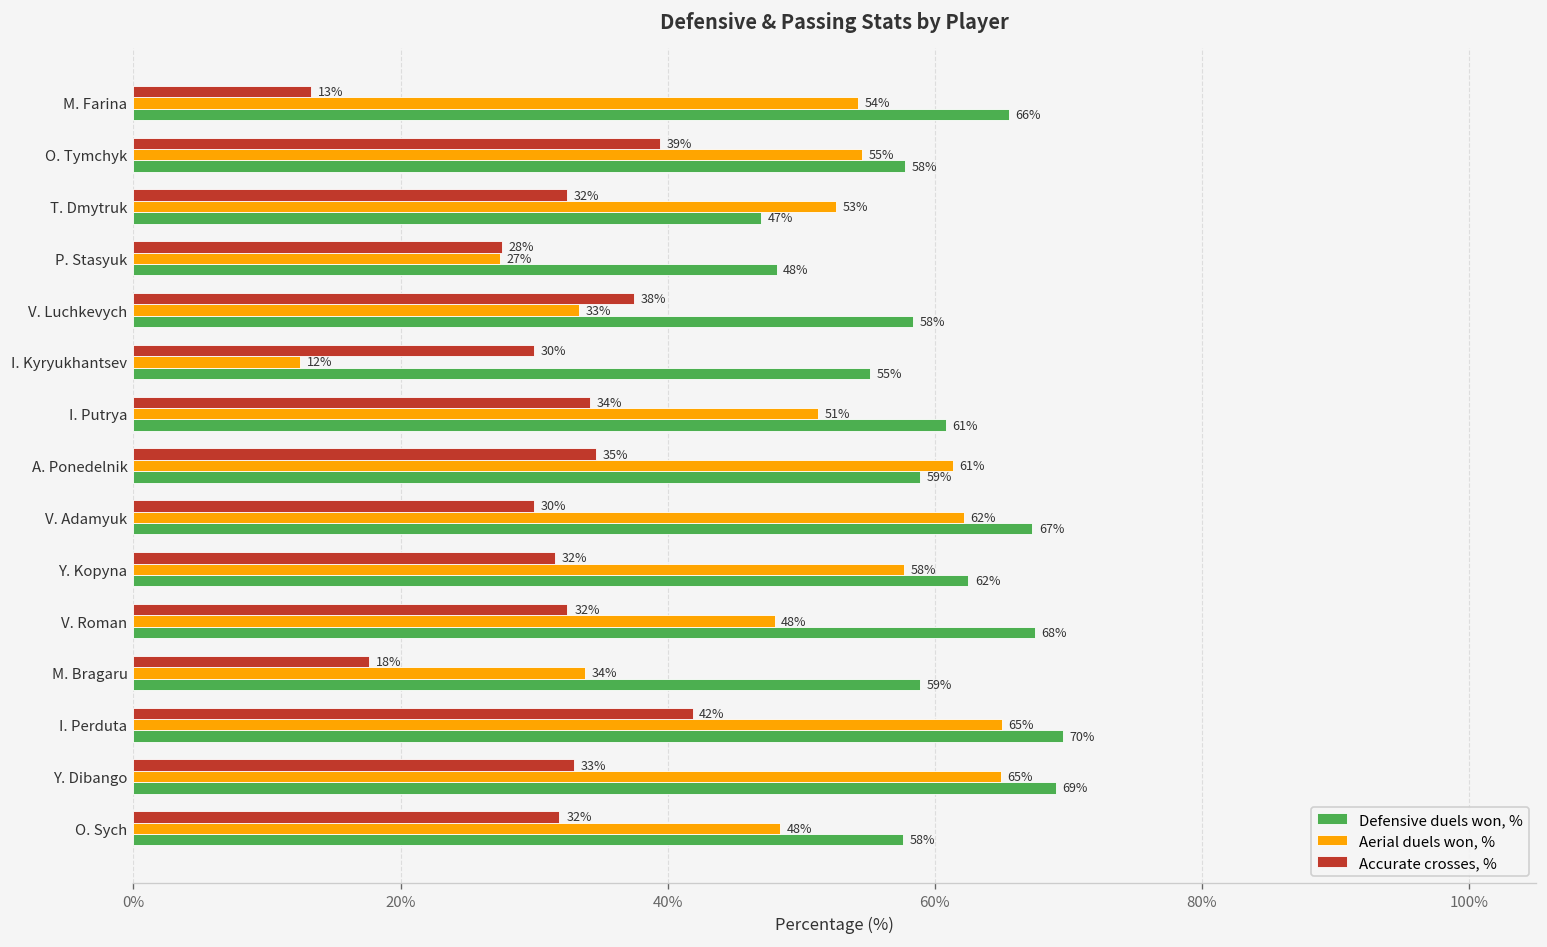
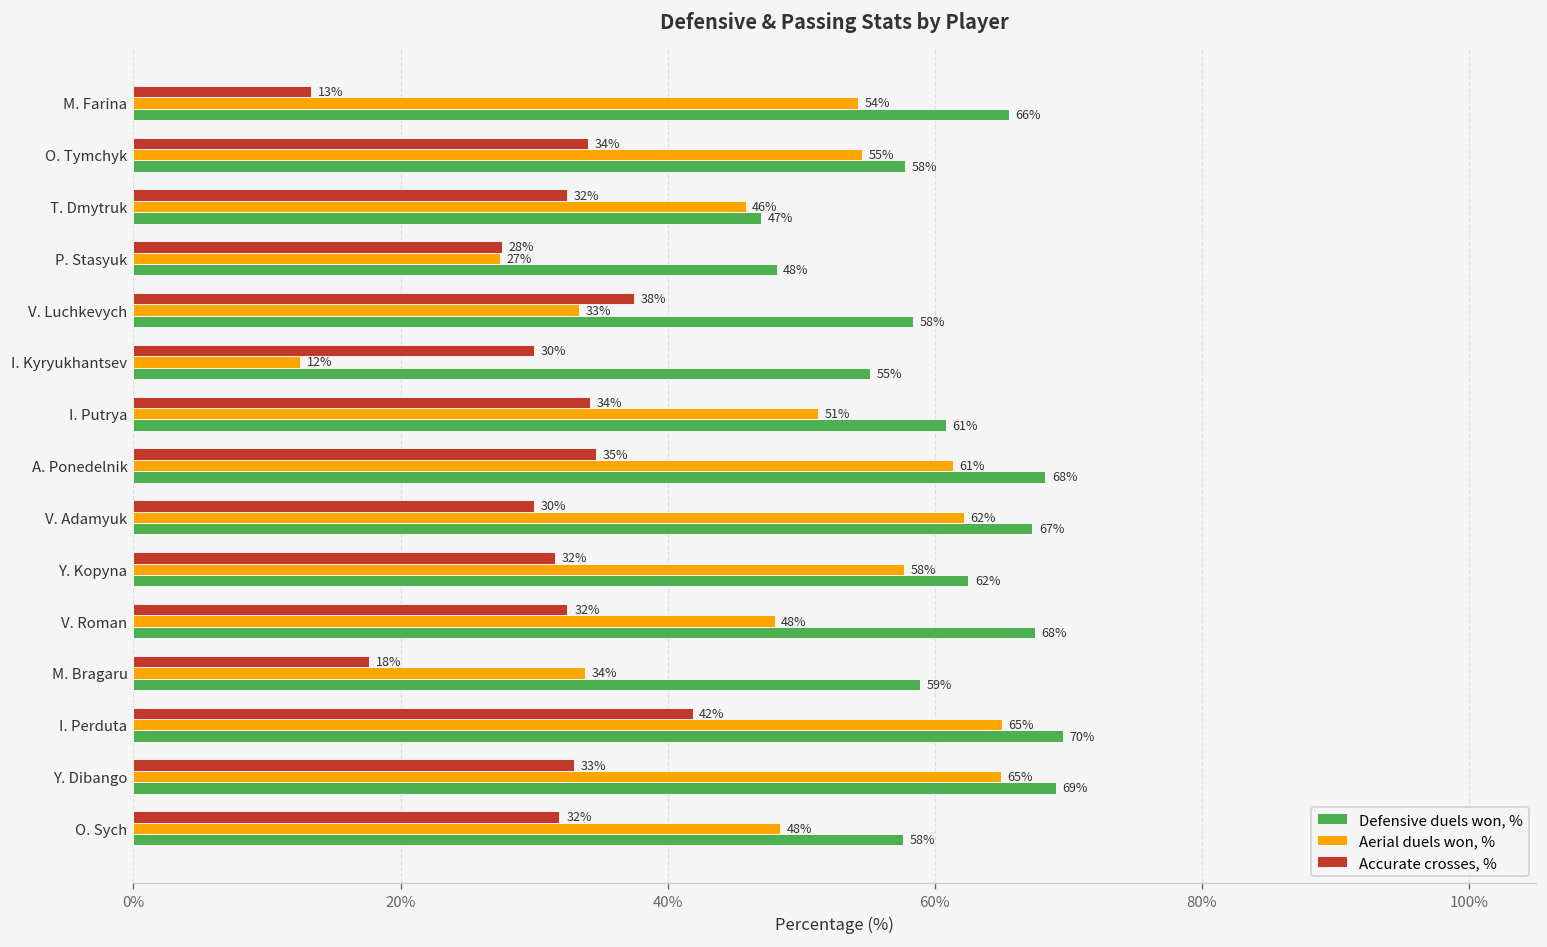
Accurate crosses, %, O. Tymchyk: 39% -> 34%
Aerial duels won, %, T. Dmytruk: 53% -> 46%
Defensive duels won, %, A. Ponedelnik: 59% -> 68%
